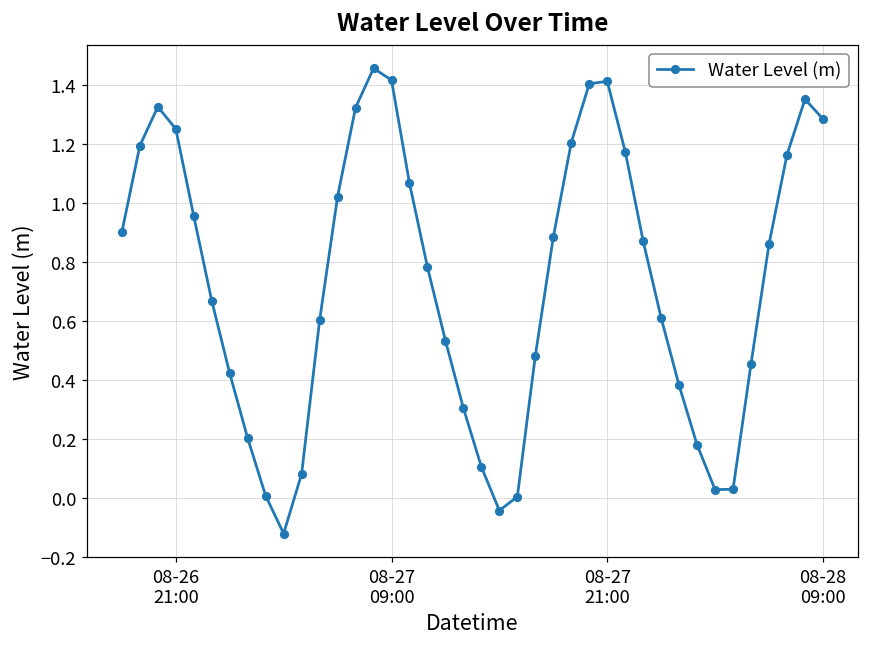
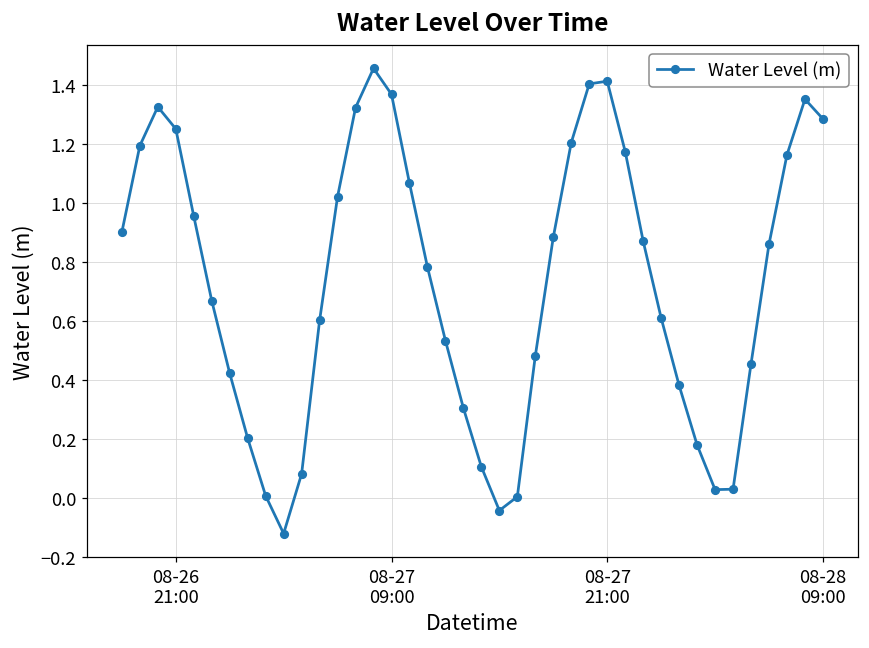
08-27 09:00: 1.41 -> 1.37
